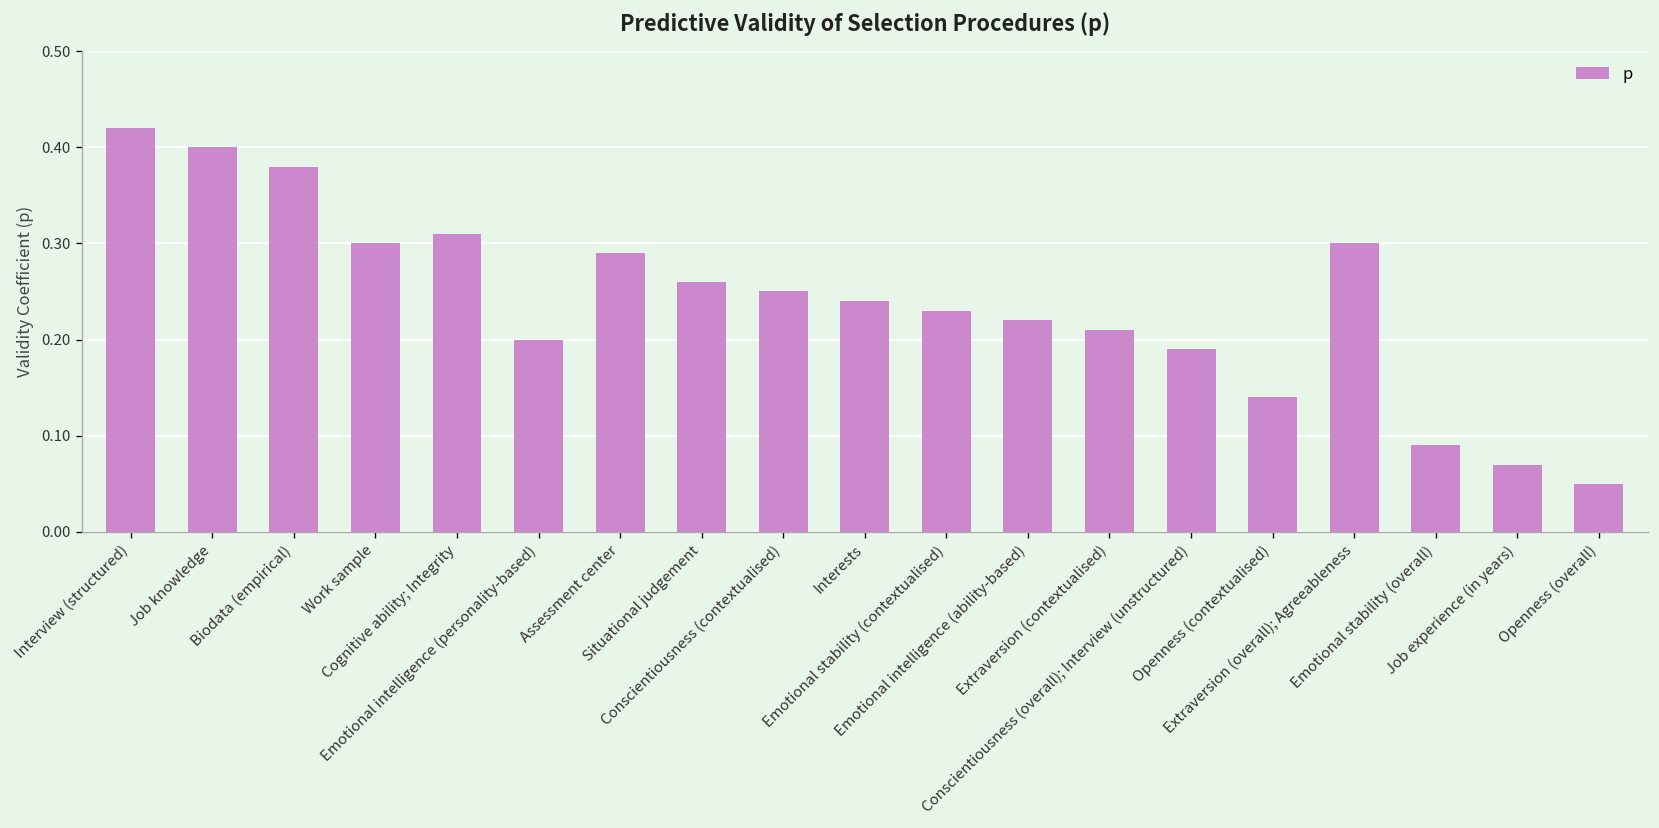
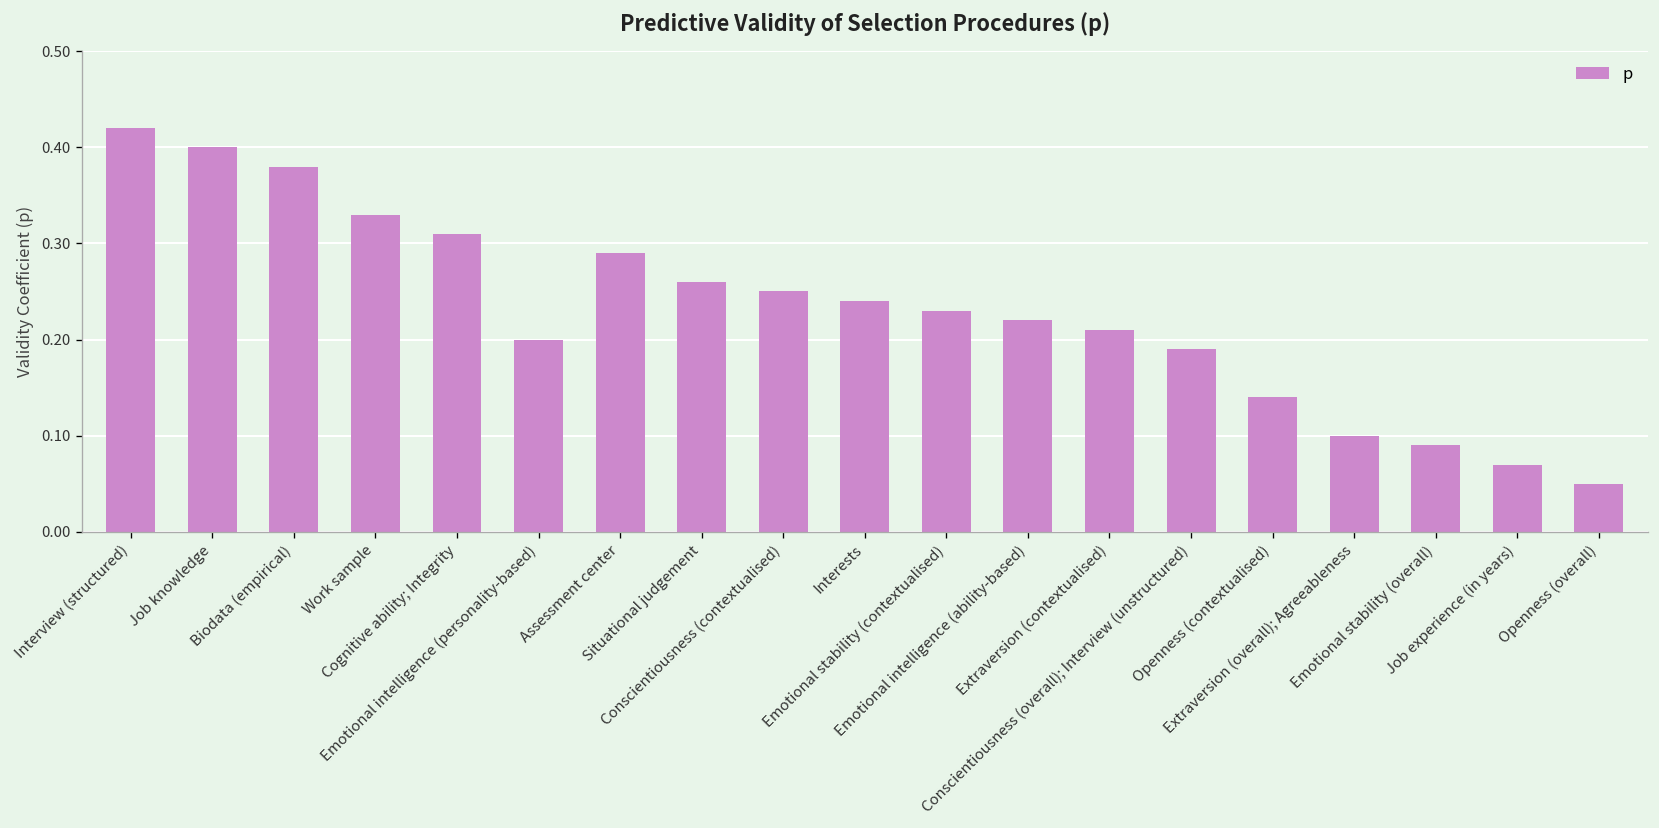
Work sample: 0.30 -> 0.33
Extraversion (overall); Agreeableness: 0.3 -> 0.1
